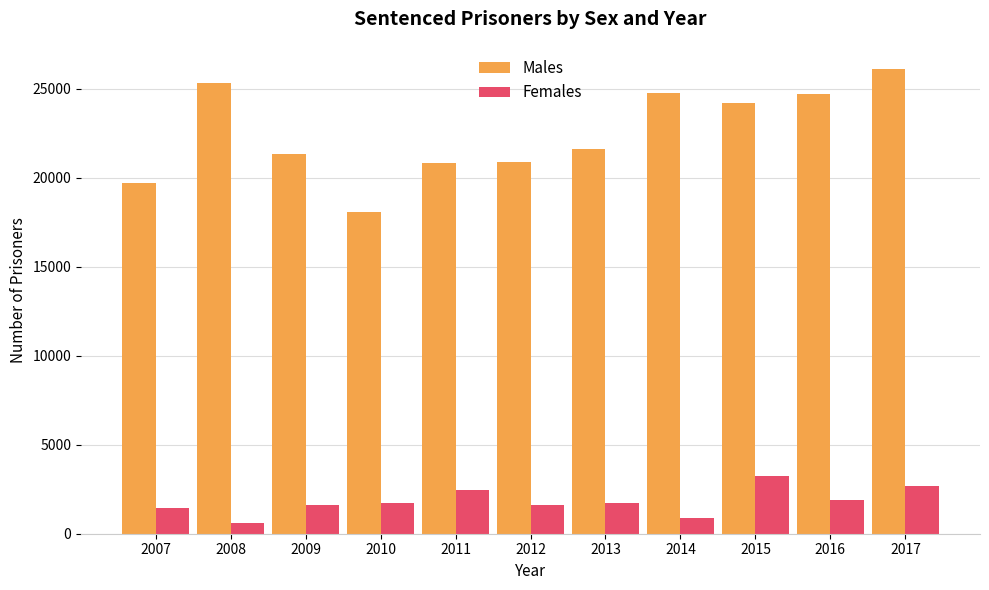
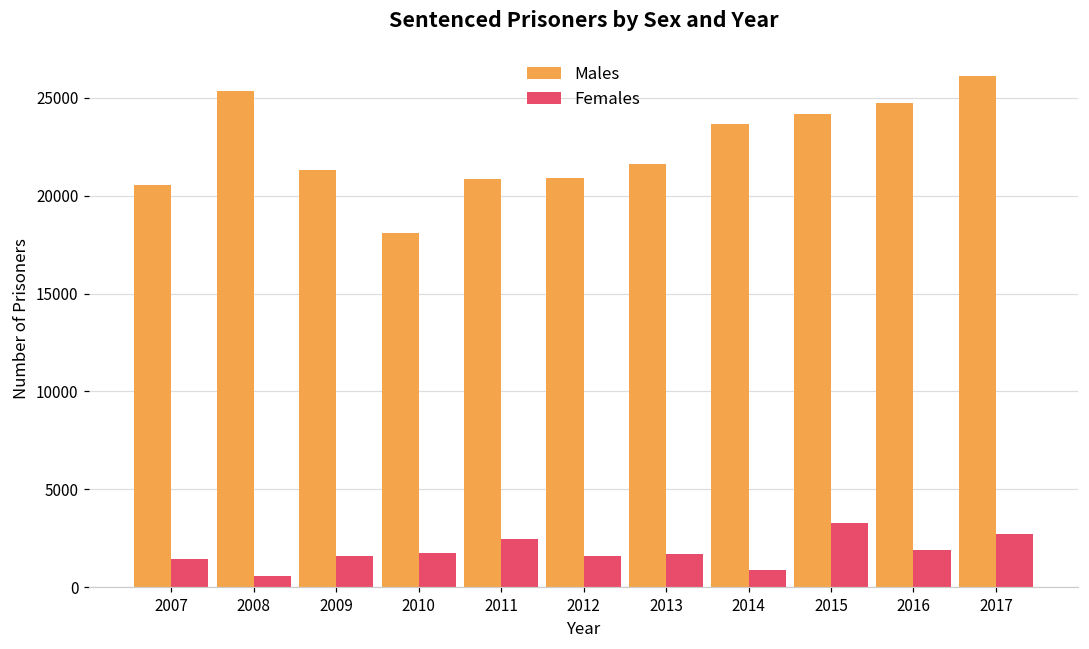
Males, 2007: 19700 -> 20600
Males, 2014: 24800 -> 23600
